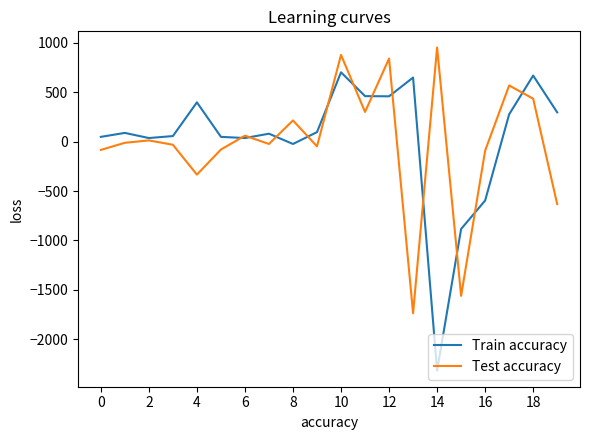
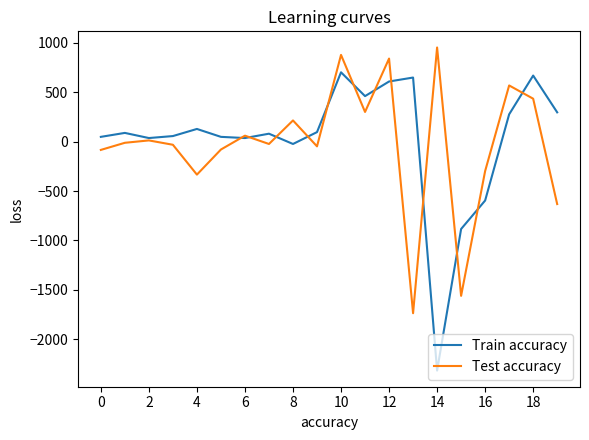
Train accuracy, 4: 400 -> 100
Train accuracy, 12: 500 -> 600
Test accuracy, 16: -100 -> -300
